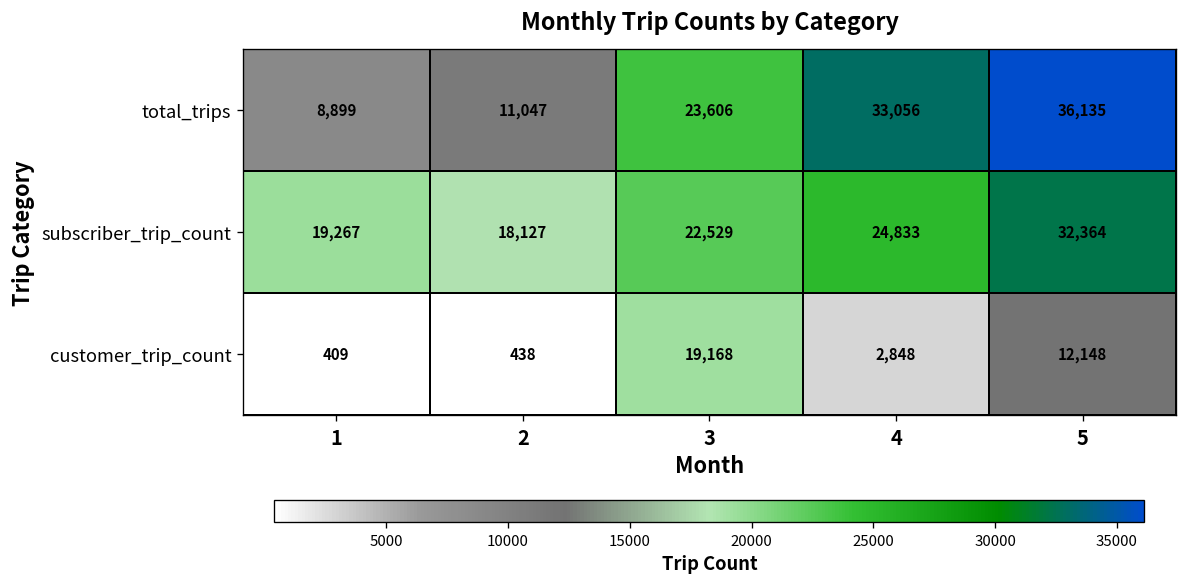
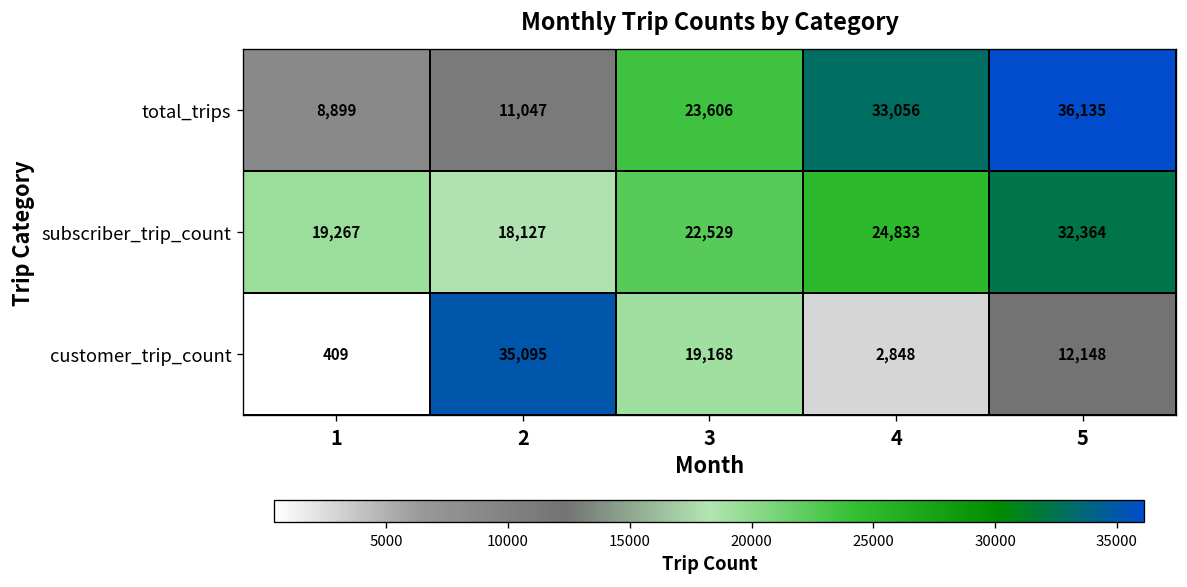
customer_trip_count, 2: 438 -> 35,095
